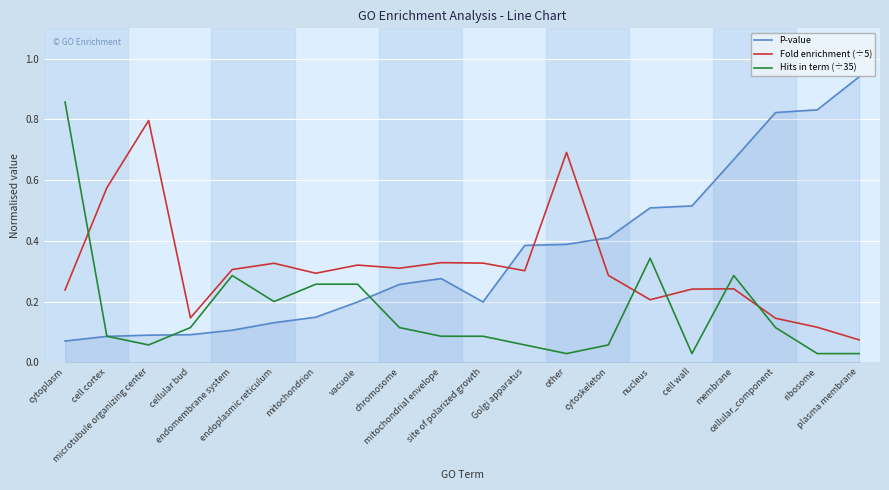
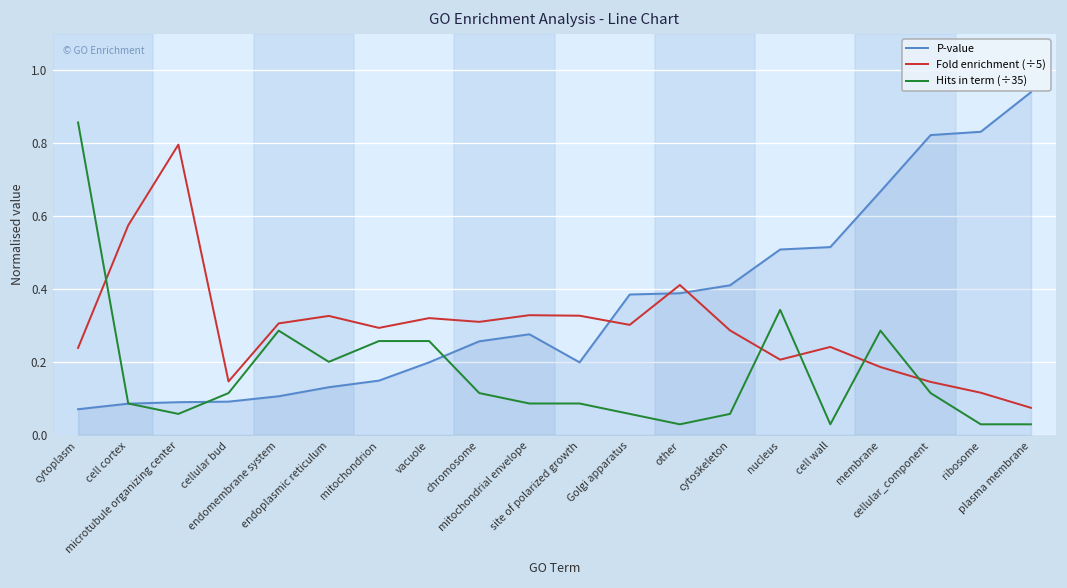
Fold enrichment (÷5), other: 0.69 -> 0.41
Fold enrichment (÷5), membrane: 0.24 -> 0.19
